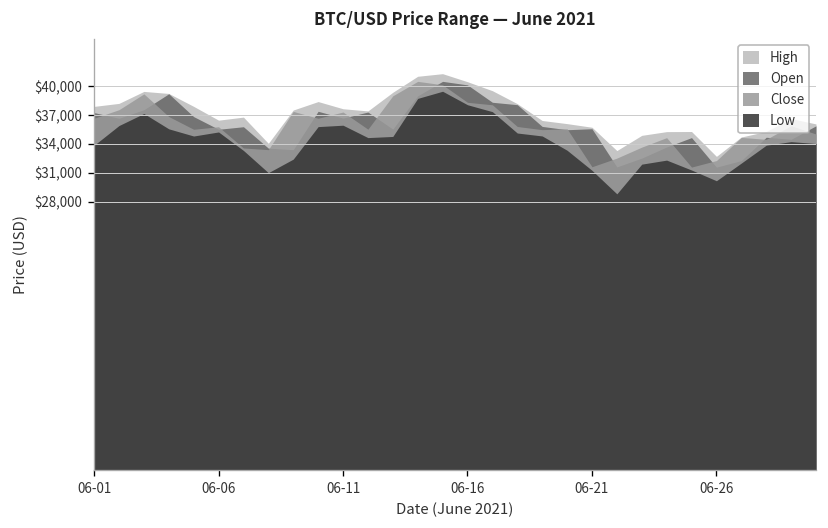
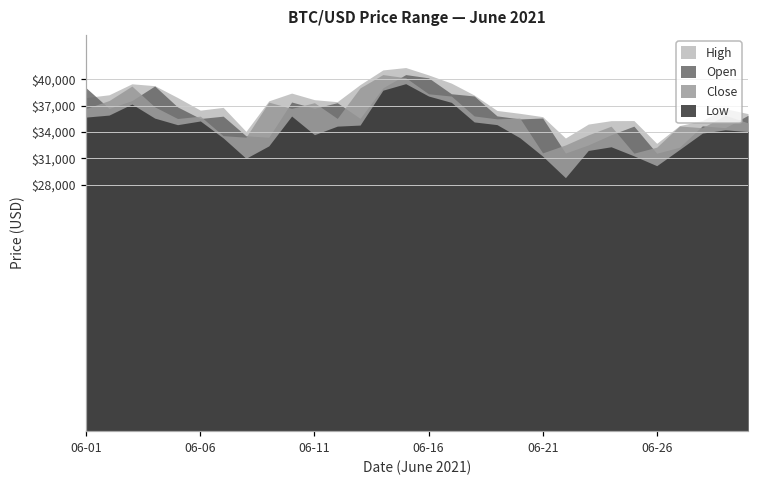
Open, 06-01: $37,000 -> $39,000
Low, 06-01: $34,000 -> $36,000
Low, 06-11: $36,000 -> $34,000
